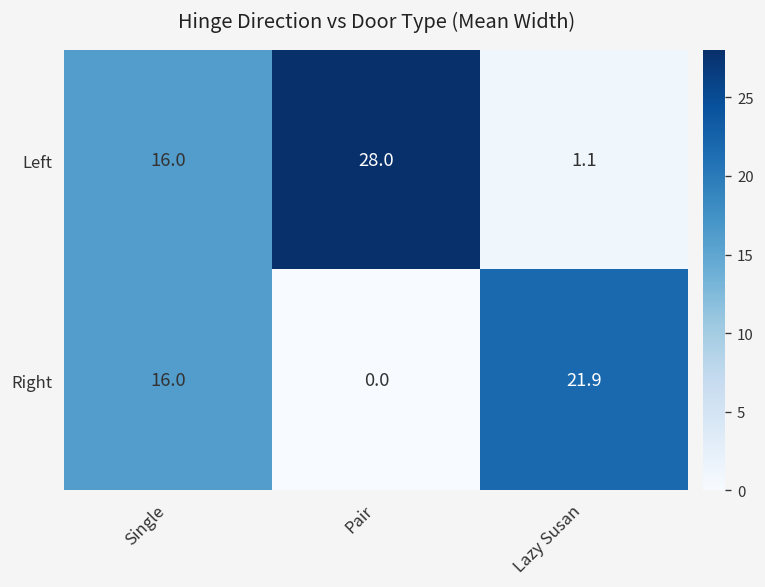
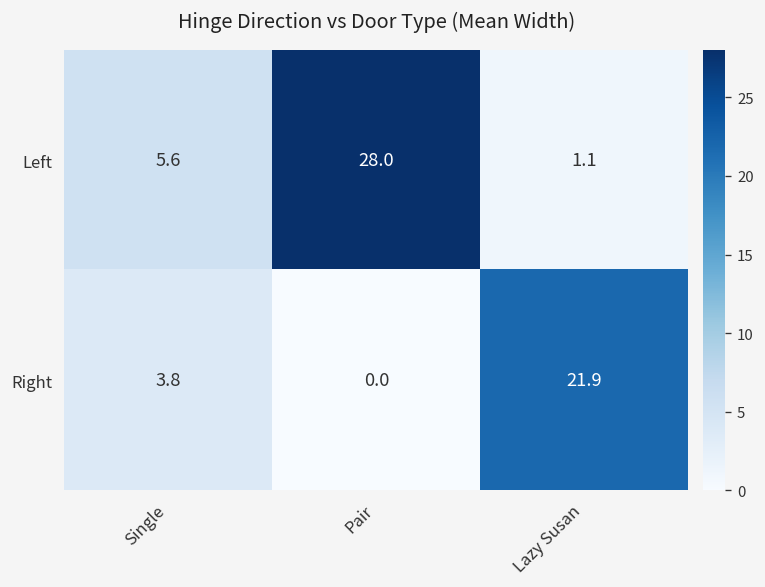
Left, Single: 16.0 -> 5.6
Right, Single: 16.0 -> 3.8
